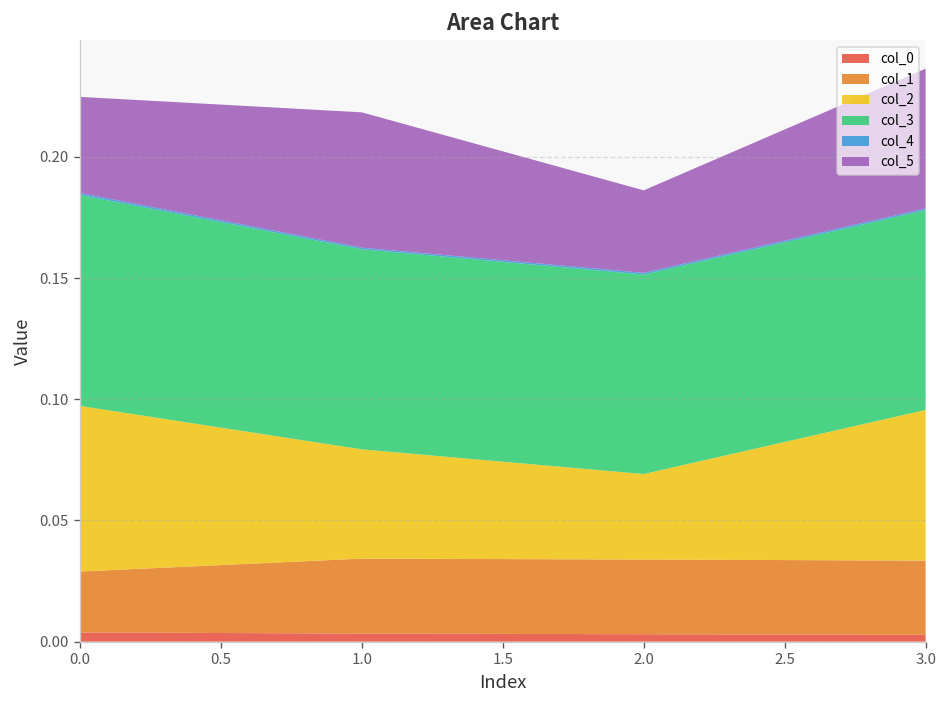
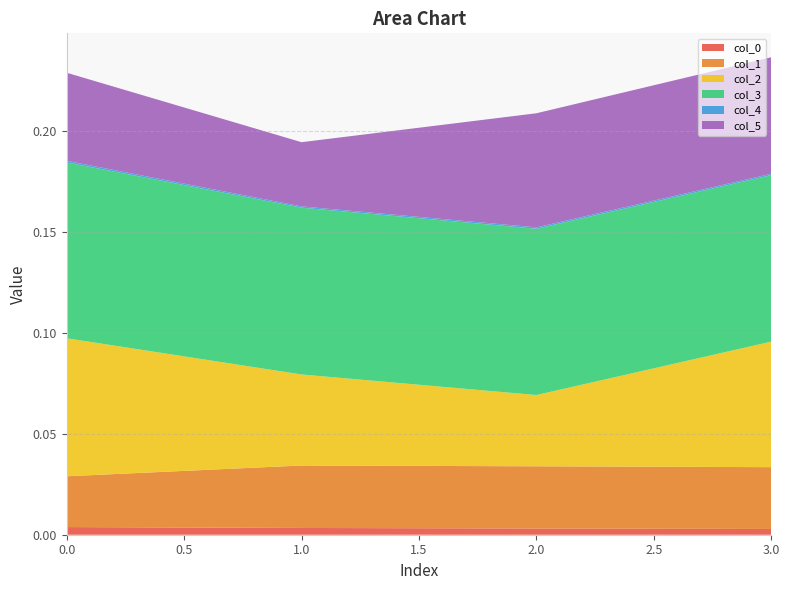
col_5, 0.0: 0.040 -> 0.044
col_5, 1.0: 0.056 -> 0.032
col_5, 2.0: 0.034 -> 0.056
